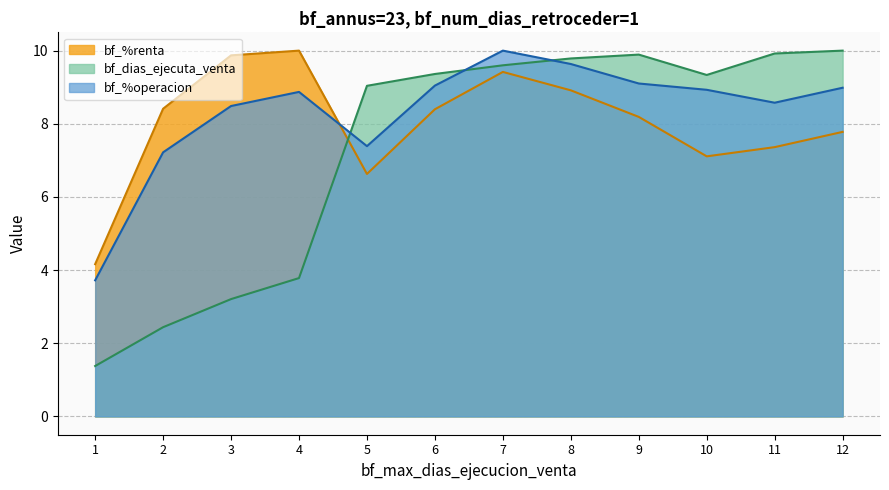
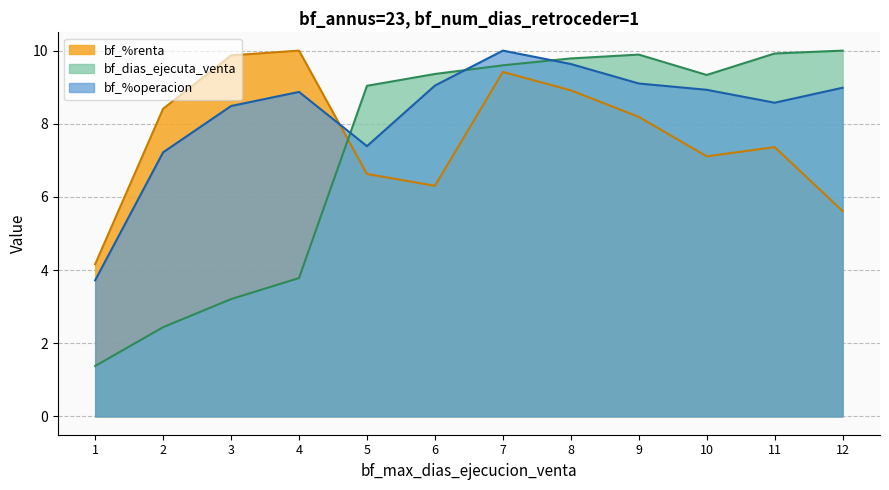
bf_%renta, 6: 8.4 -> 6.3
bf_%renta, 12: 7.8 -> 5.6
